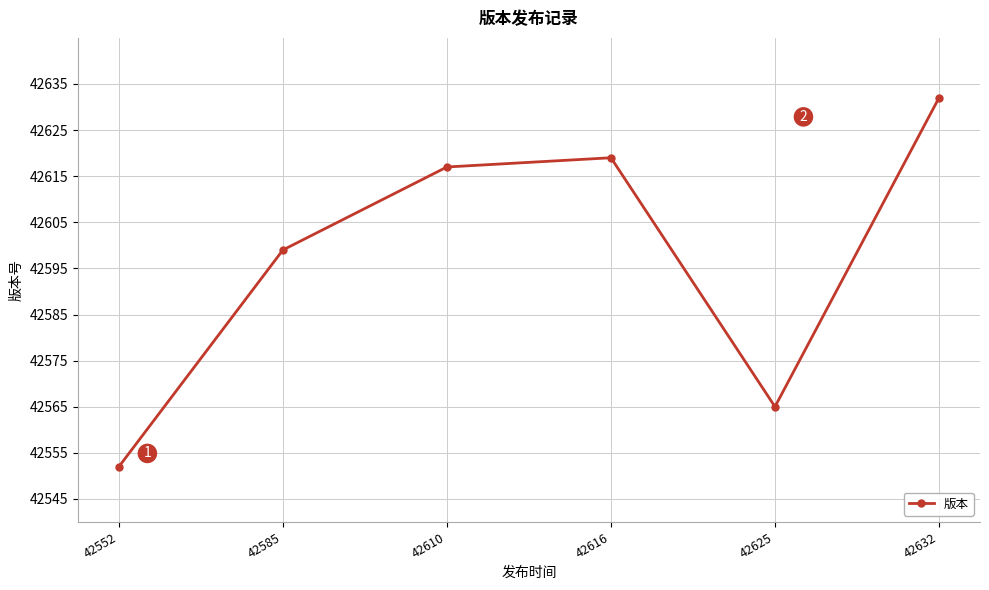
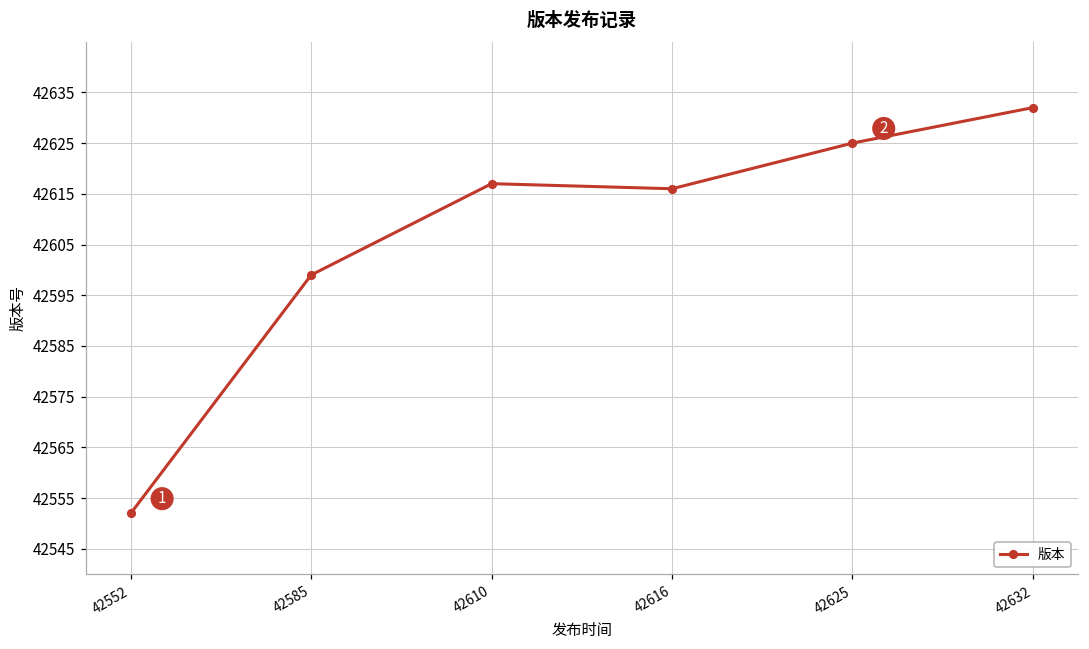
42616: 42619 -> 42616
42625: 42565 -> 42625
